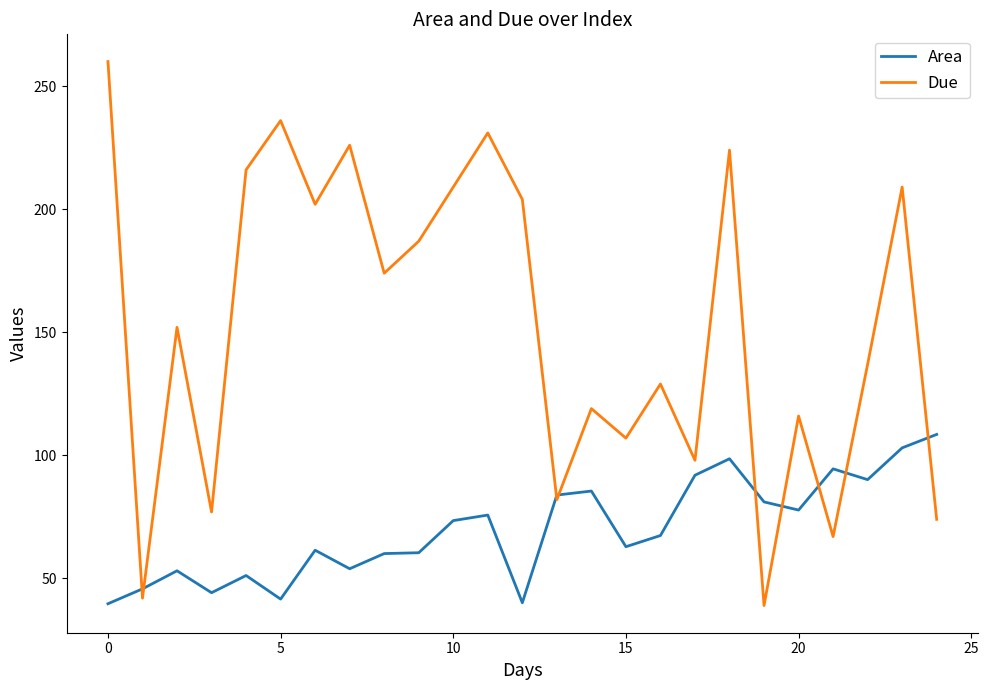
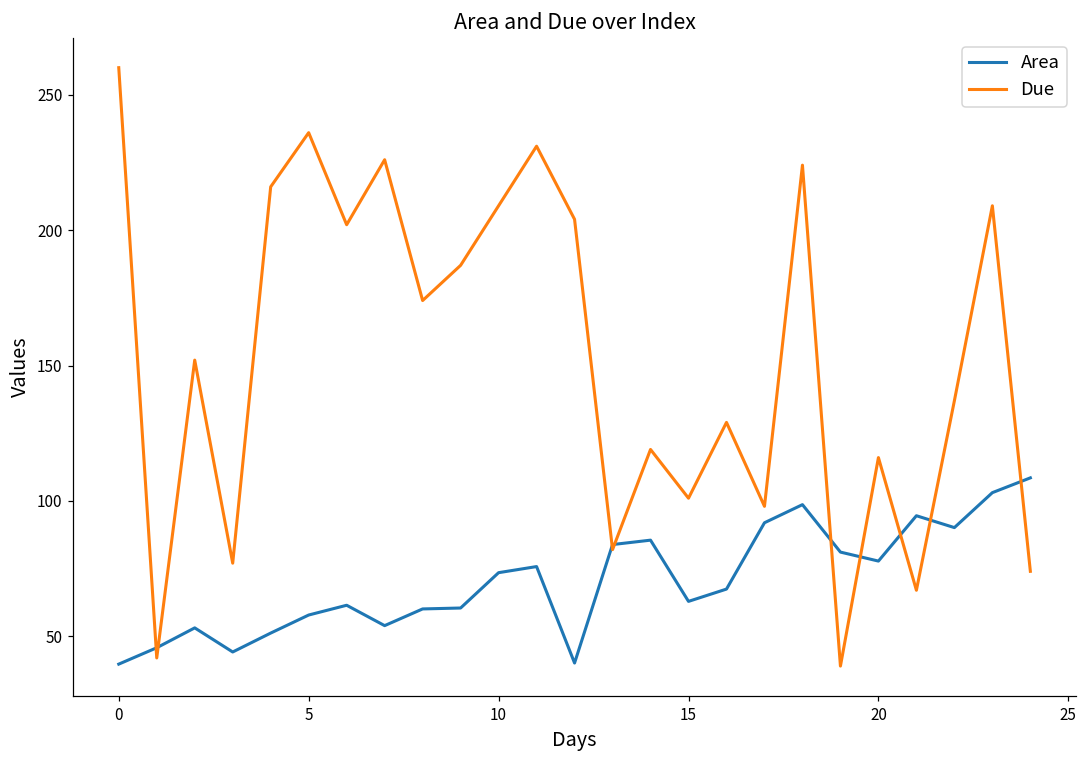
Area, 5: 42 -> 58
Due, 15: 107 -> 101
